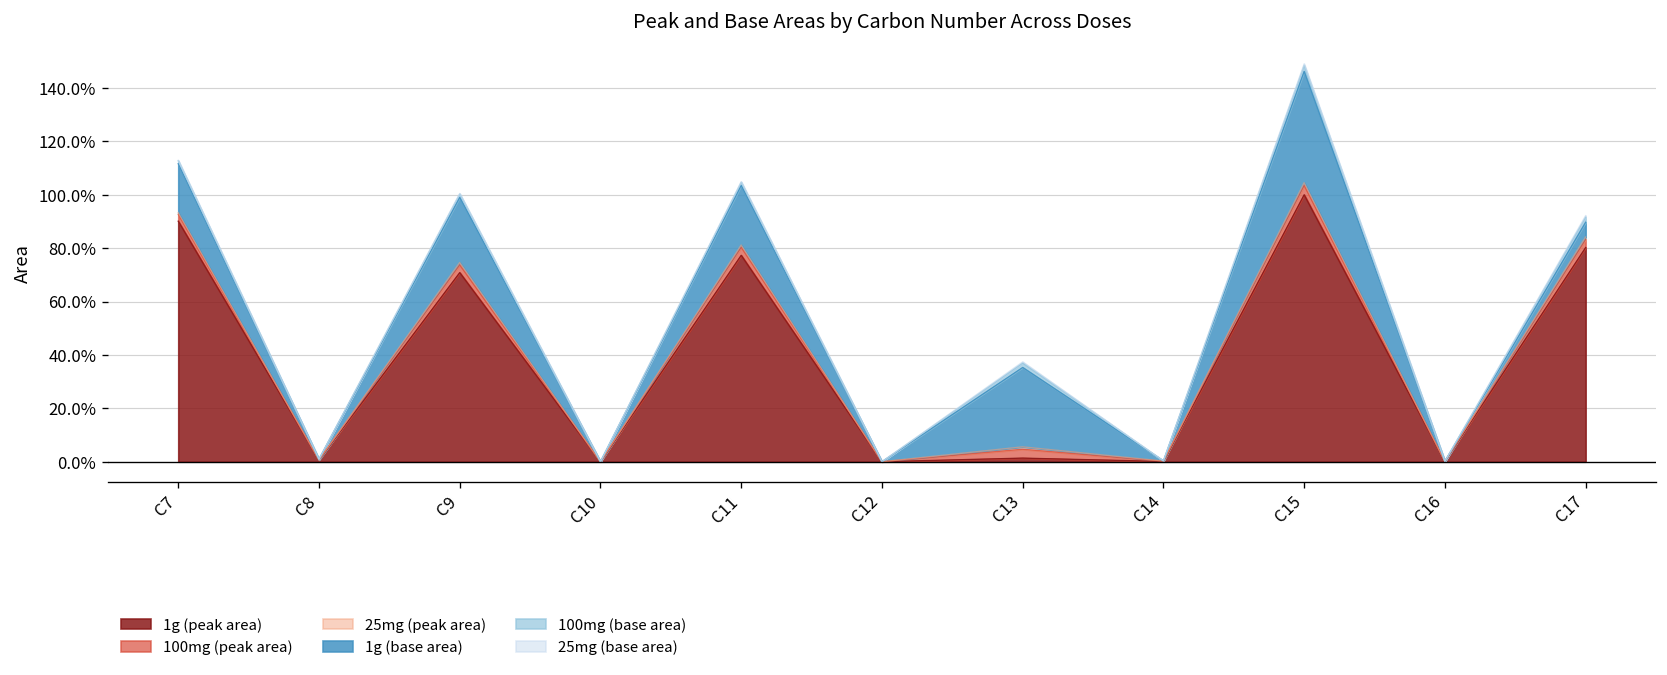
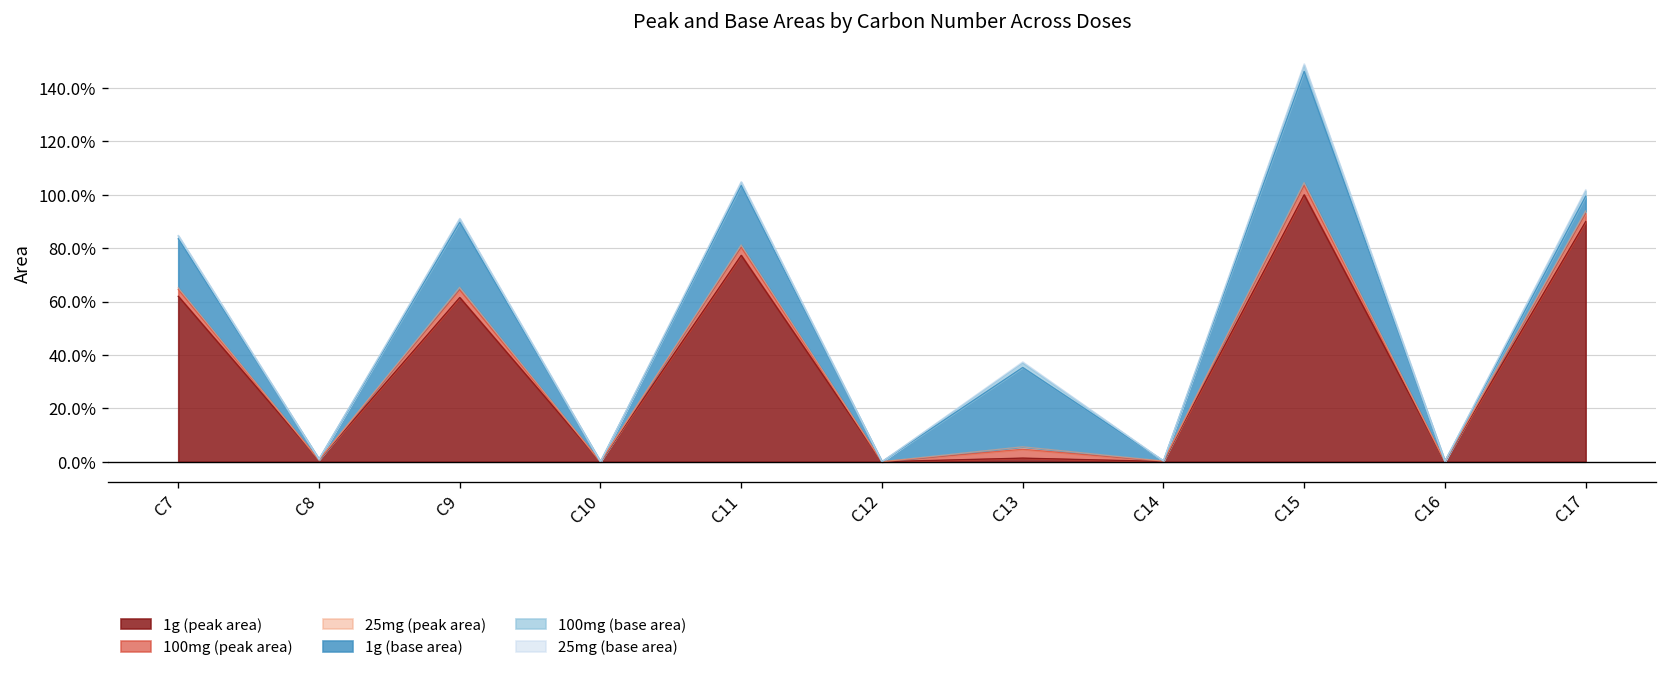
1g (peak area), C7: 90% -> 62%
1g (peak area), C9: 71% -> 62%
1g (peak area), C17: 80% -> 90%
